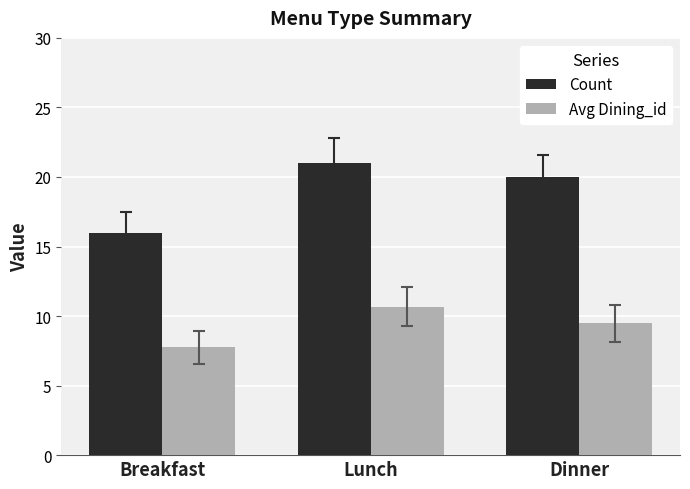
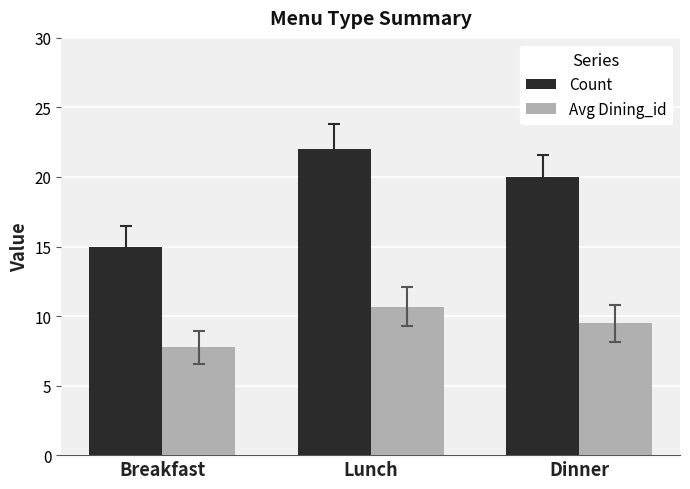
Count, Breakfast: 16 -> 15
Count, Lunch: 21 -> 22
